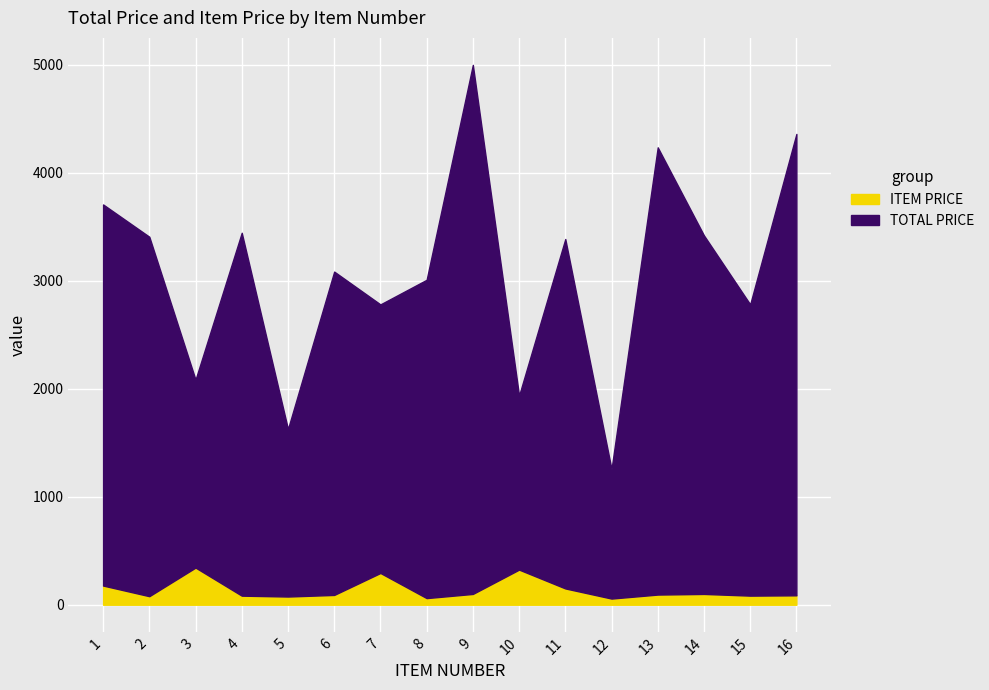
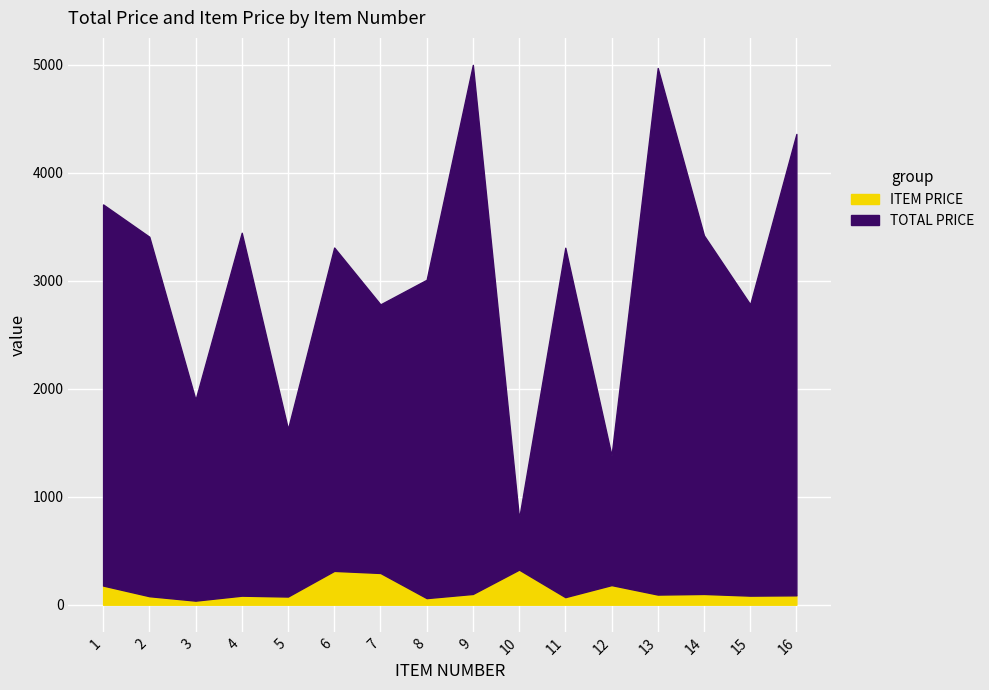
ITEM PRICE, 3: 340 -> 40
TOTAL PRICE, 3: 1740 -> 1860
ITEM PRICE, 6: 90 -> 310
TOTAL PRICE, 10: 1610 -> 470
ITEM PRICE, 11: 150 -> 70
ITEM PRICE, 12: 60 -> 180
TOTAL PRICE, 13: 4140 -> 4880
